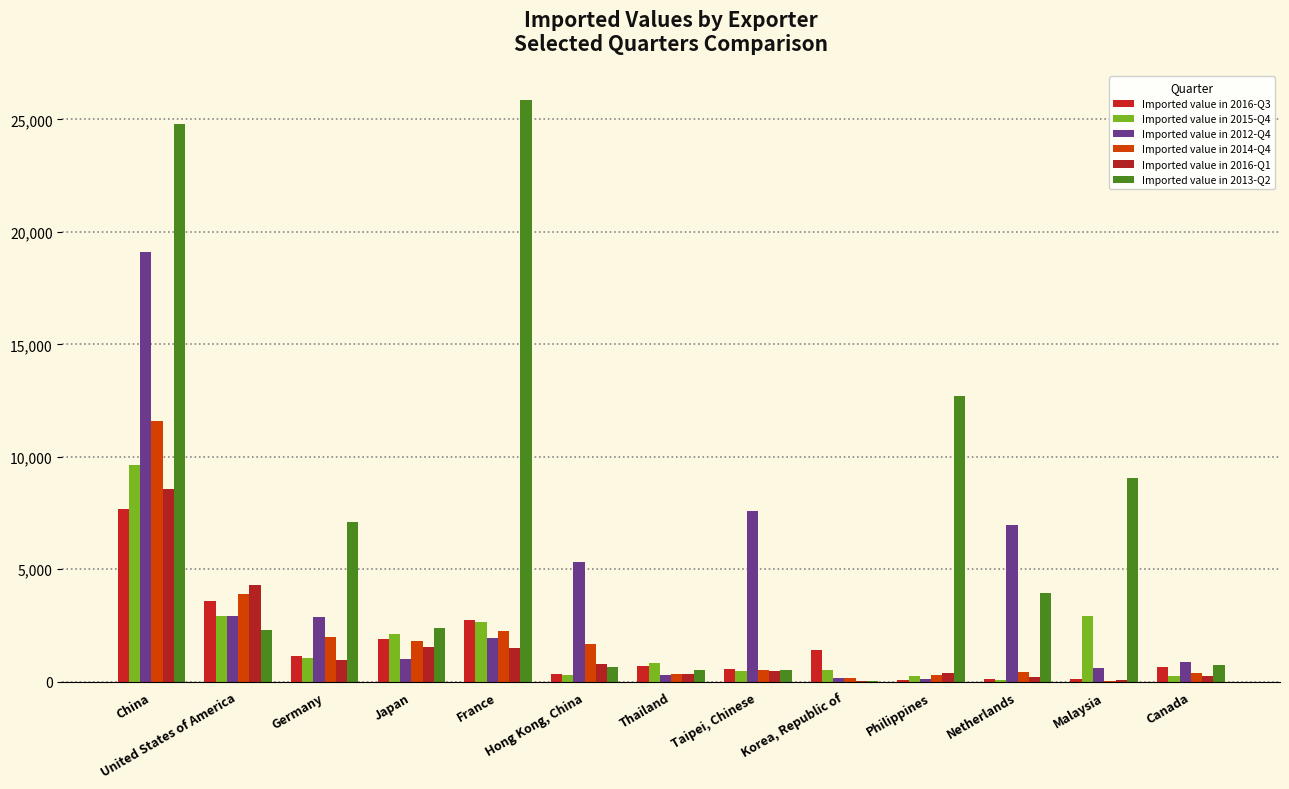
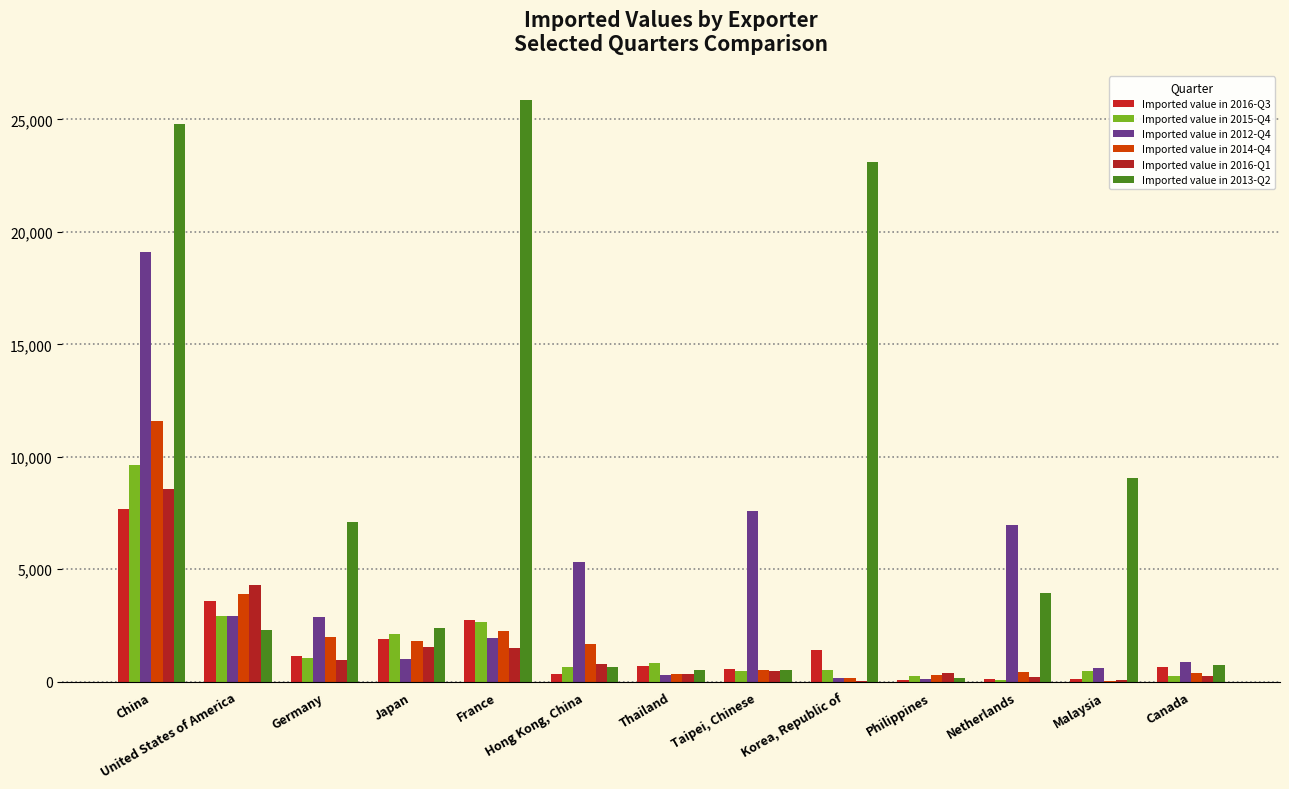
Imported value in 2015-Q4, Hong Kong, China: 300 -> 700
Imported value in 2013-Q2, Korea, Republic of: 0 -> 23,100
Imported value in 2013-Q2, Philippines: 12,700 -> 200
Imported value in 2015-Q4, Malaysia: 2,900 -> 500
